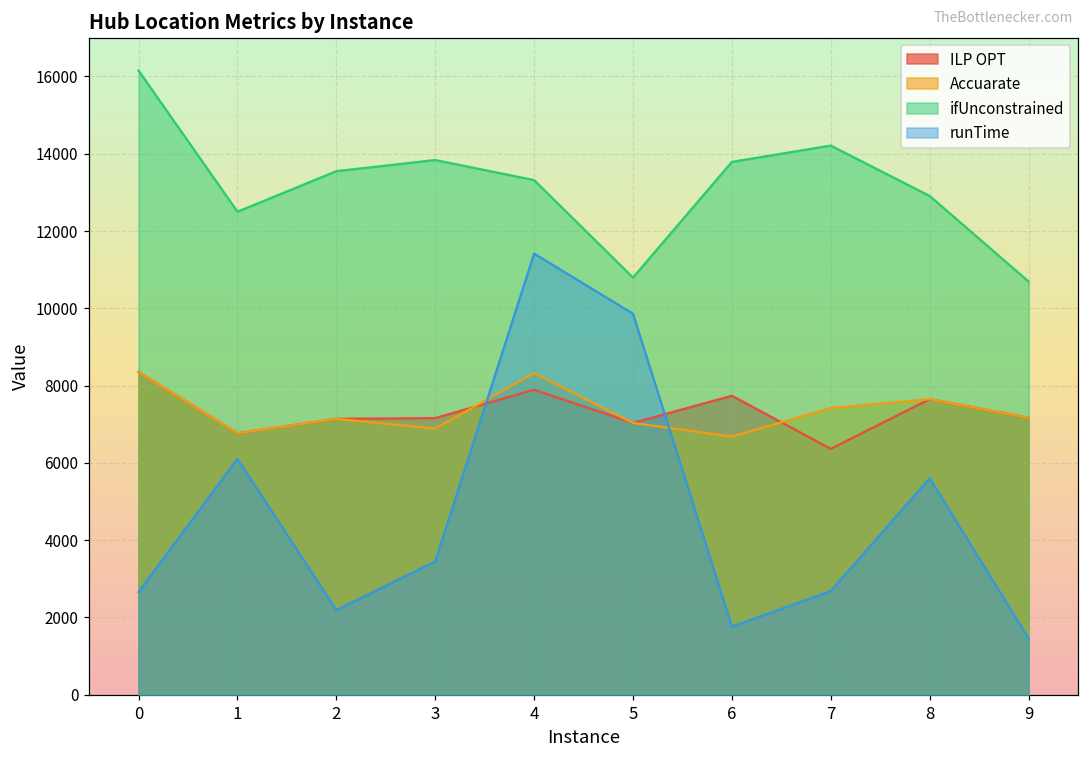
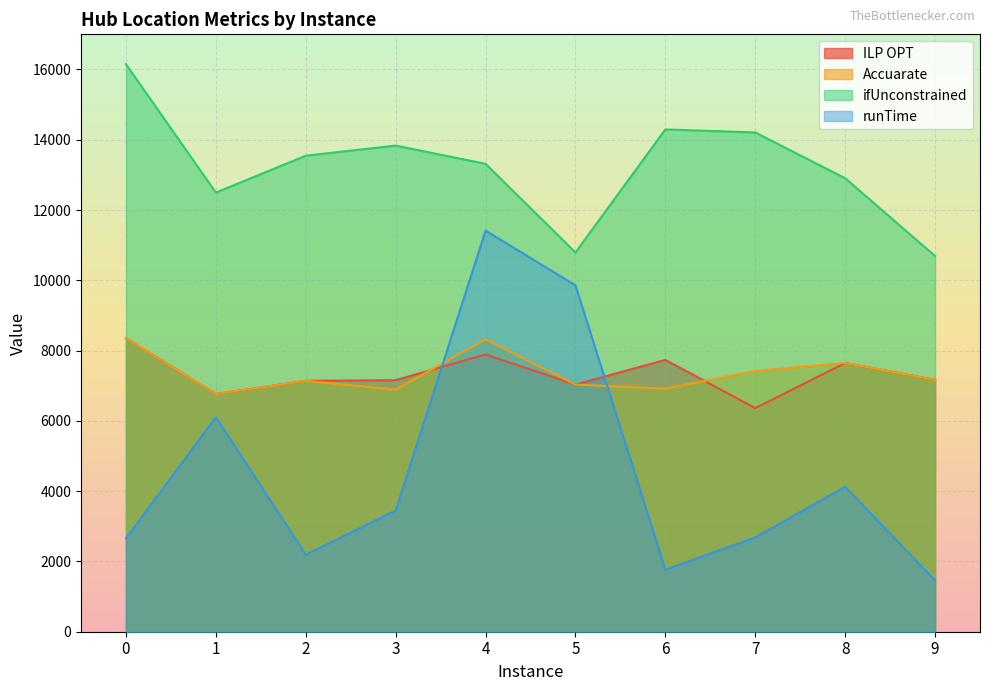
Accuarate, 6: 6700 -> 6900
ifUnconstrained, 6: 13800 -> 14300
runTime, 8: 5600 -> 4100
